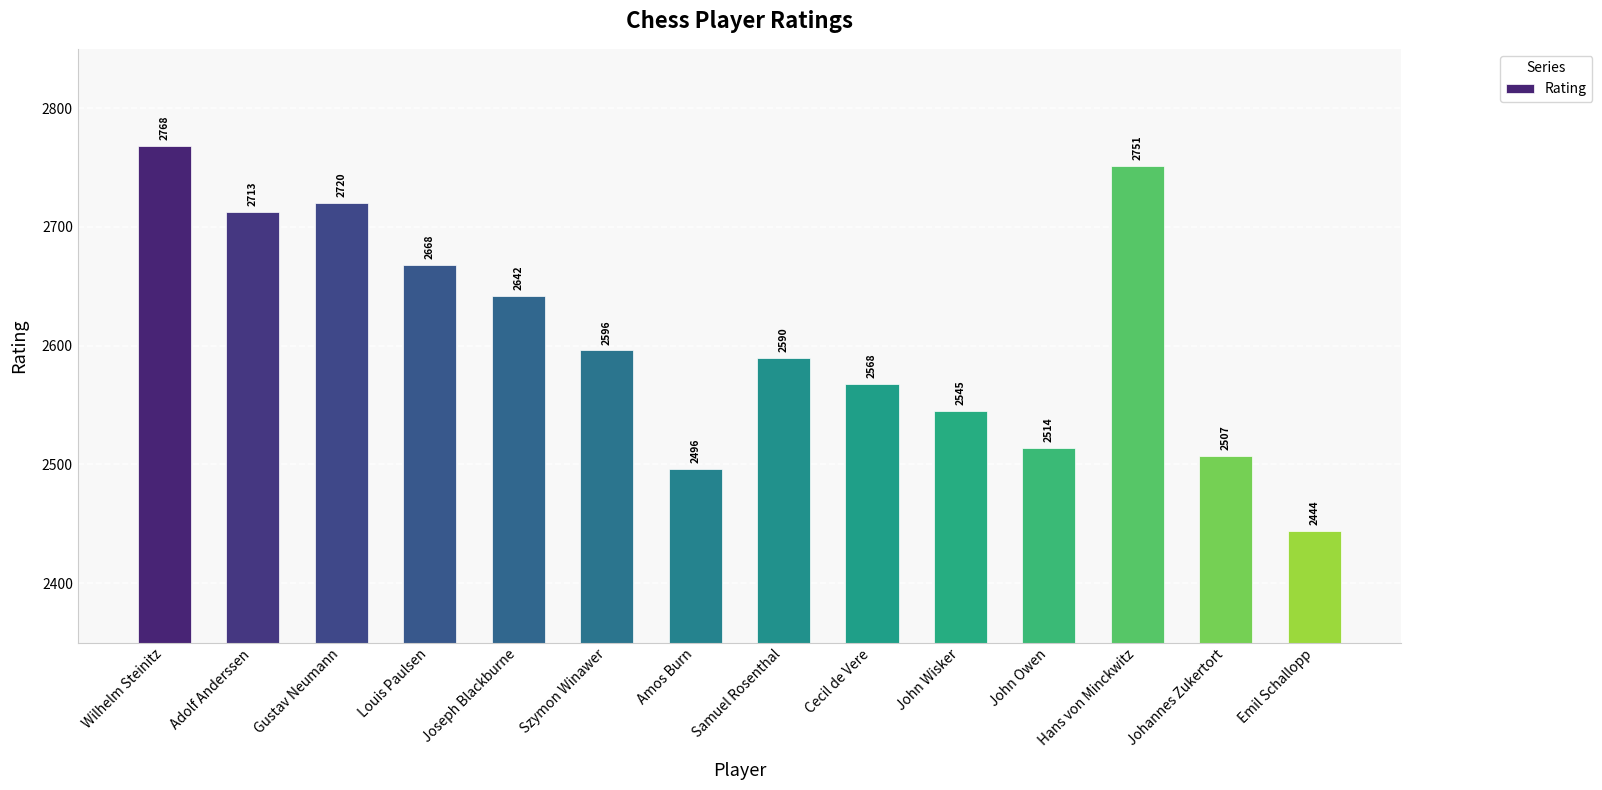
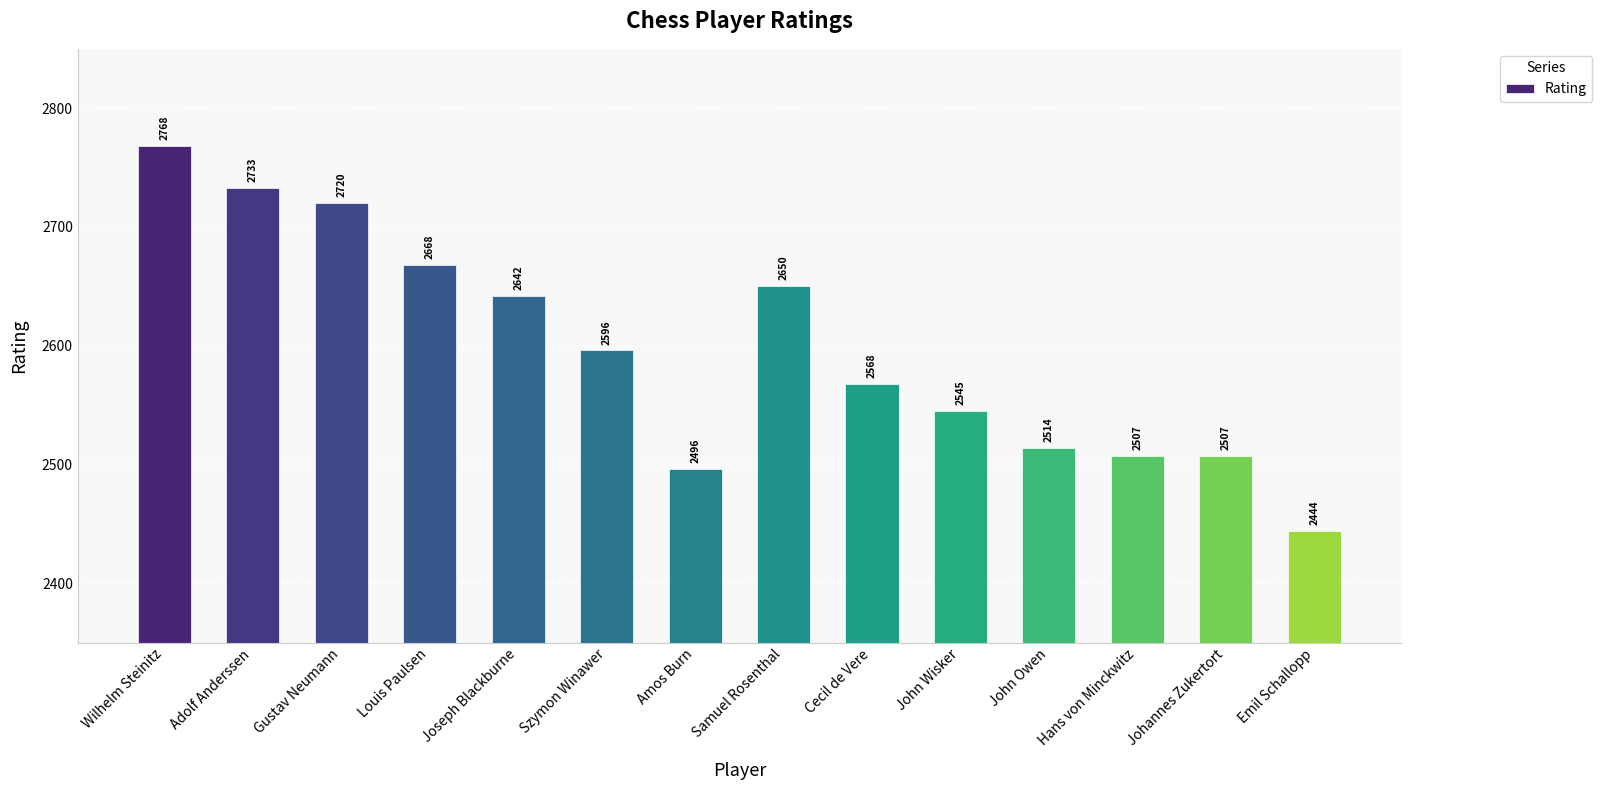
Adolf Anderssen: 2713 -> 2733
Samuel Rosenthal: 2590 -> 2650
Hans von Minckwitz: 2751 -> 2507
